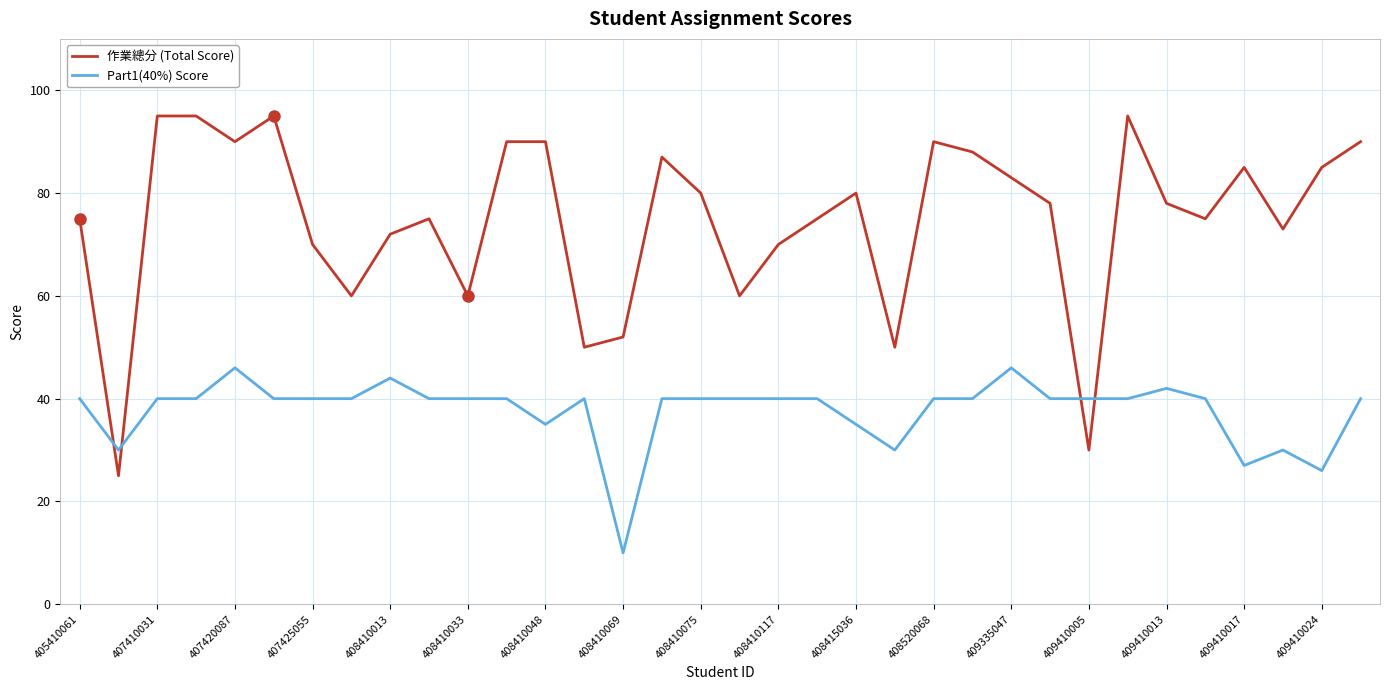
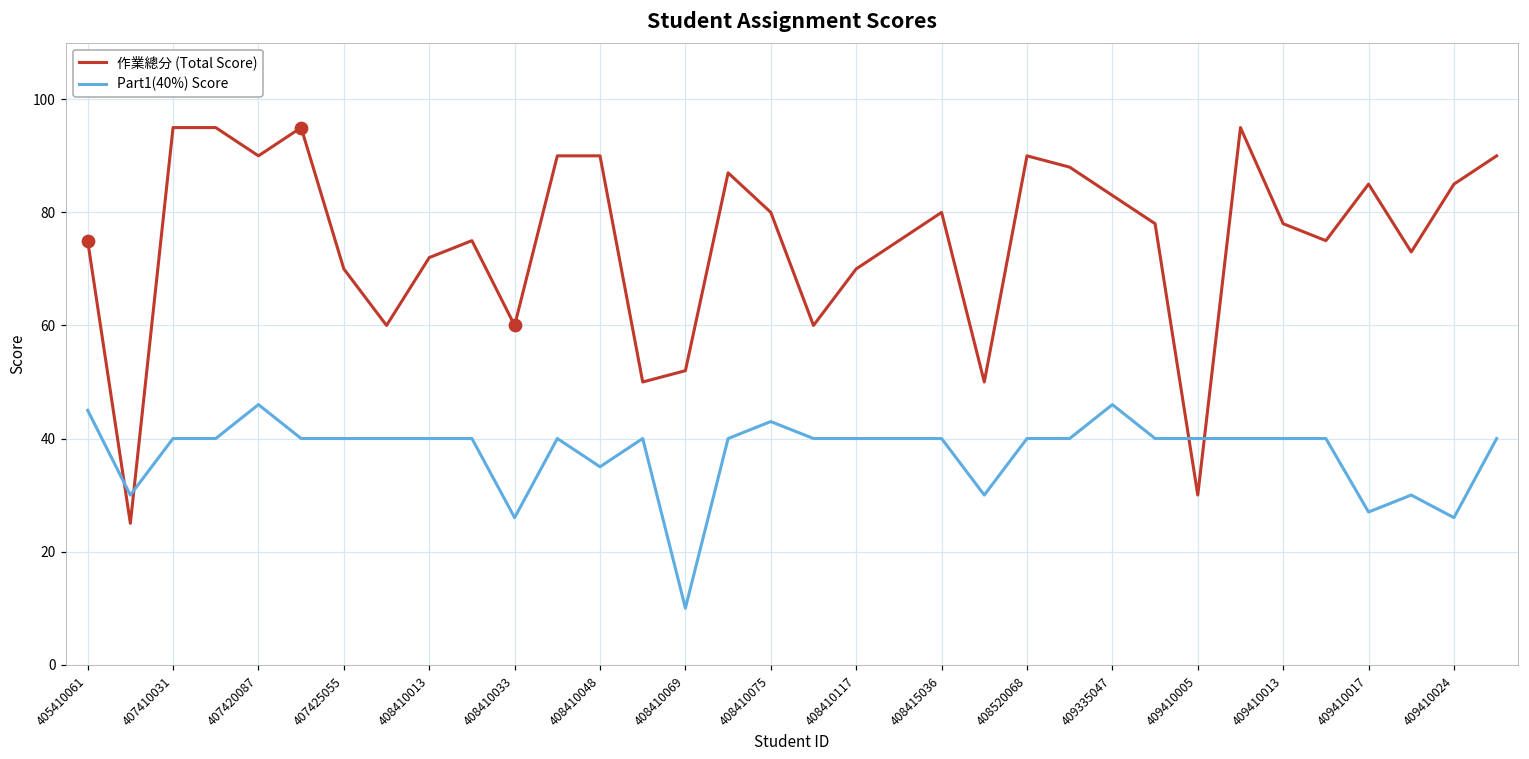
Part1(40%) Score, 405410061: 40 -> 45
Part1(40%) Score, 408410013: 44 -> 40
Part1(40%) Score, 408410033: 40 -> 26
Part1(40%) Score, 408410075: 40 -> 43
Part1(40%) Score, 408415036: 35 -> 40
Part1(40%) Score, 409410013: 42 -> 40
